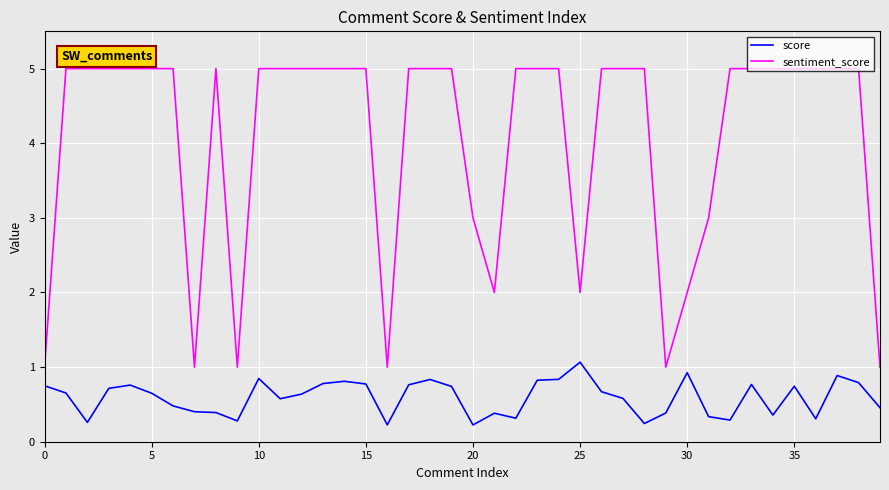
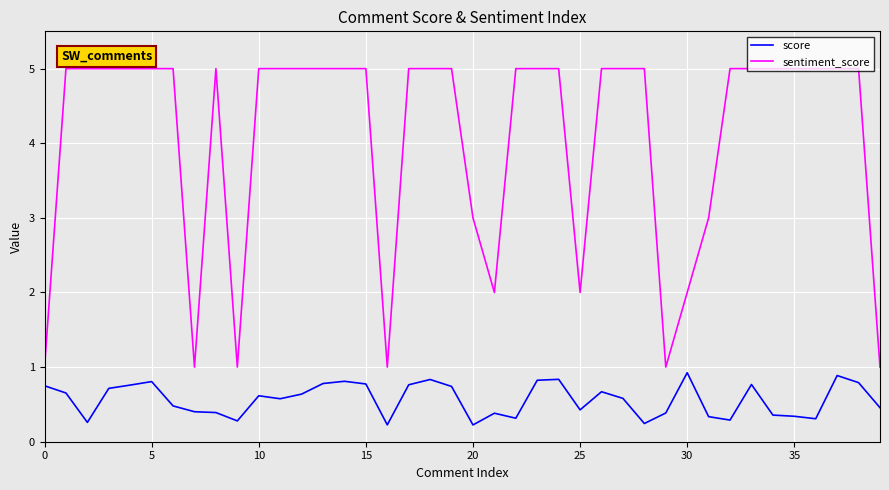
score, 5: 0.7 -> 0.8
score, 10: 0.8 -> 0.6
score, 25: 1.1 -> 0.4
score, 35: 0.7 -> 0.3
